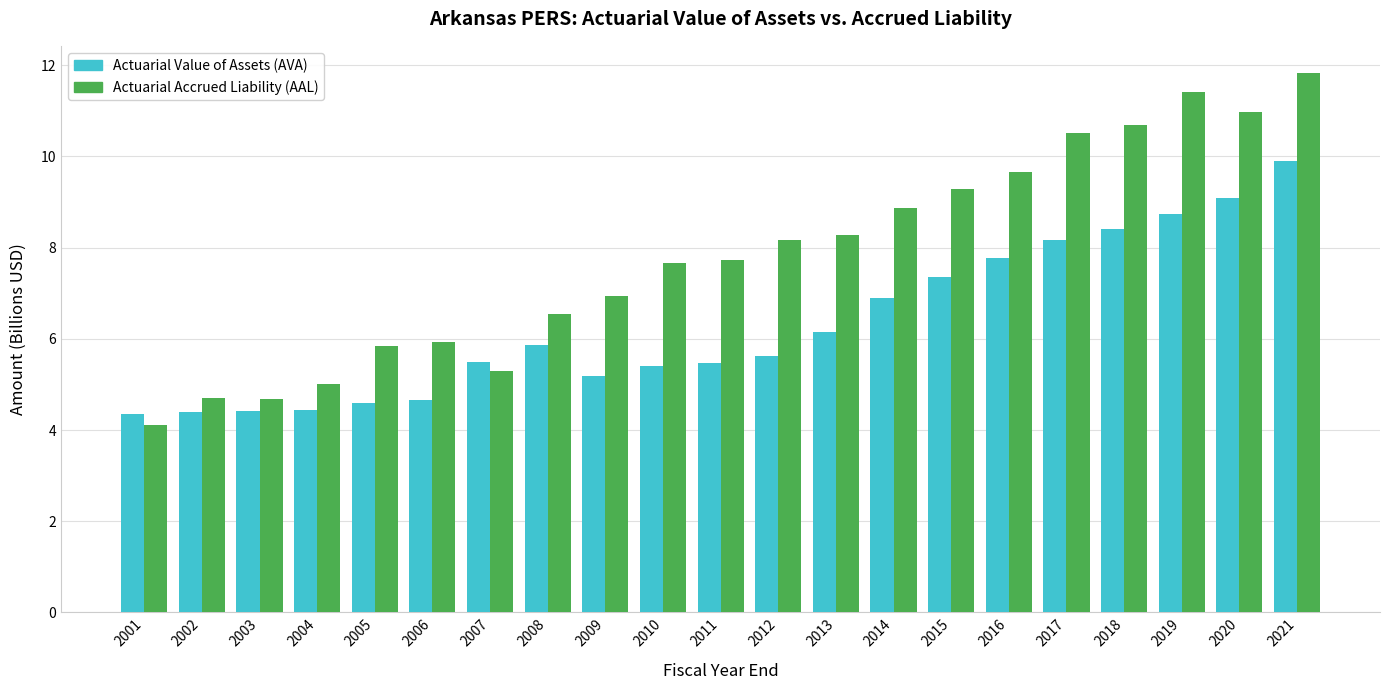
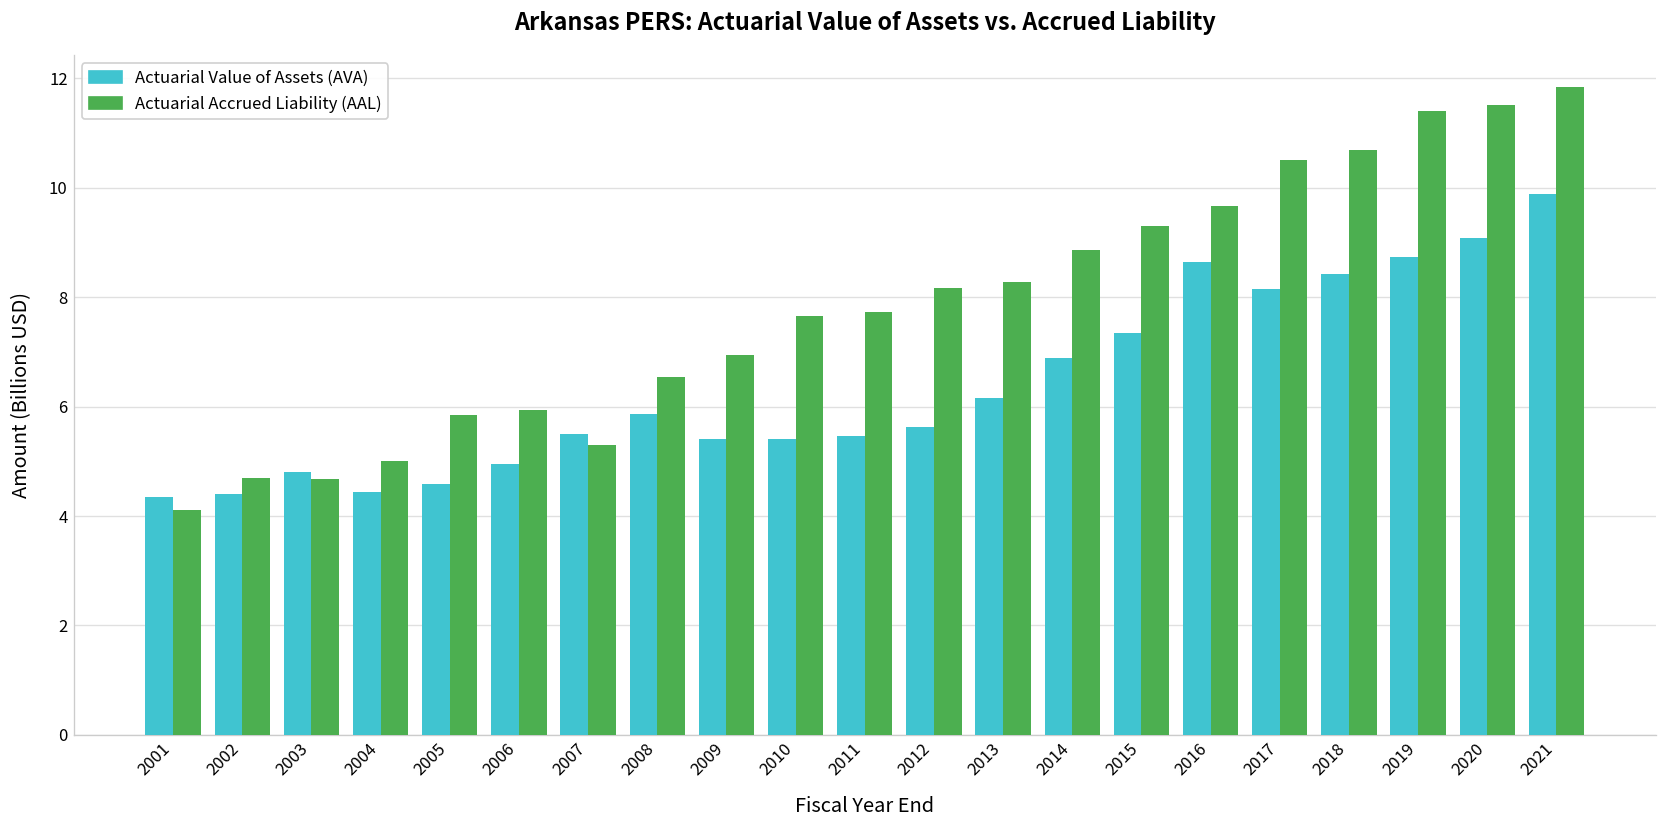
Actuarial Value of Assets (AVA), 2003: 4.4 -> 4.8
Actuarial Value of Assets (AVA), 2006: 4.7 -> 4.9
Actuarial Value of Assets (AVA), 2009: 5.2 -> 5.4
Actuarial Value of Assets (AVA), 2016: 7.8 -> 8.6
Actuarial Accrued Liability (AAL), 2020: 11.0 -> 11.5
